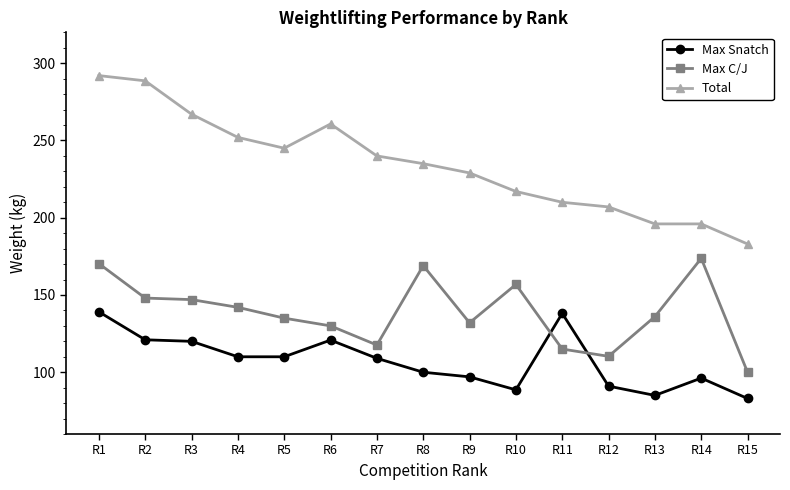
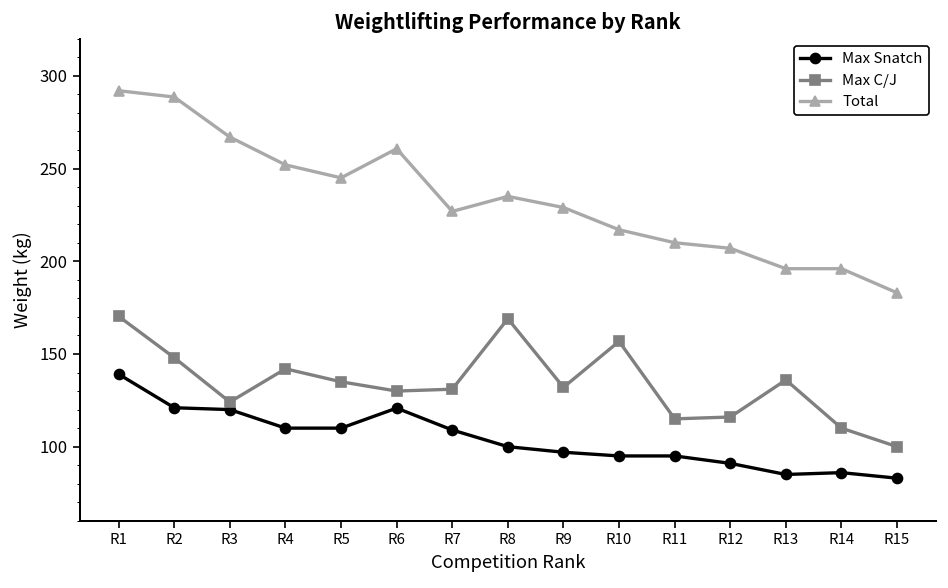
Max C/J, R3: 147 -> 124
Max C/J, R7: 118 -> 131
Total, R7: 240 -> 227
Max Snatch, R10: 89 -> 95
Max Snatch, R11: 138 -> 95
Max C/J, R12: 110 -> 116
Max Snatch, R14: 96 -> 86
Max C/J, R14: 174 -> 110
